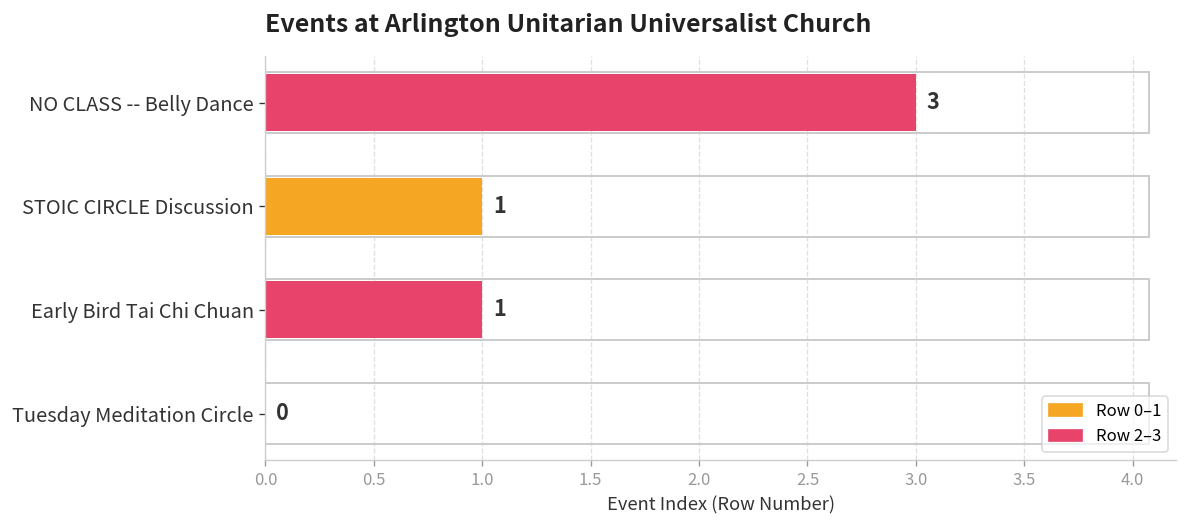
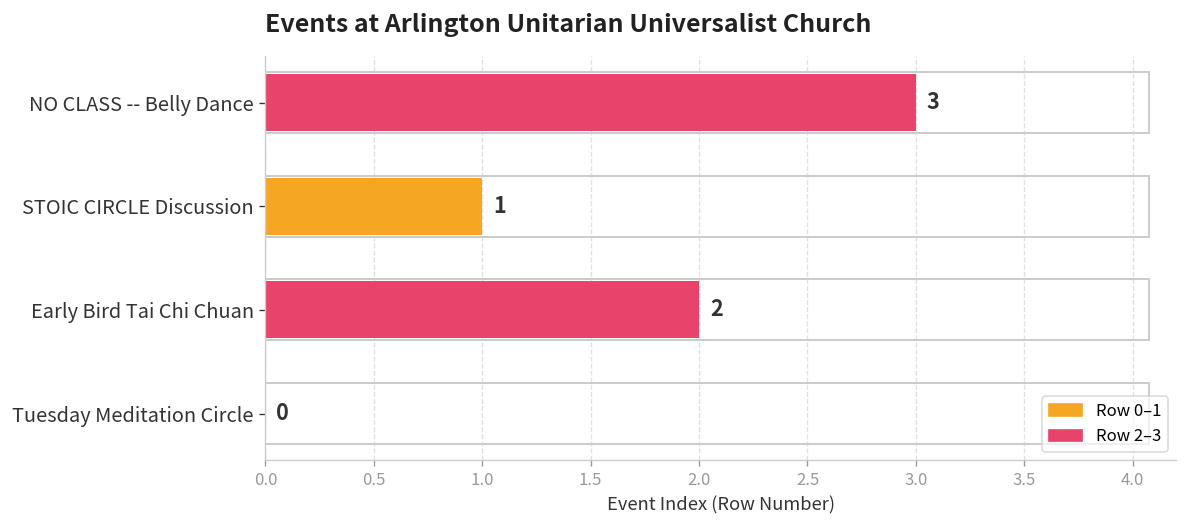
Early Bird Tai Chi Chuan: 1 -> 2
